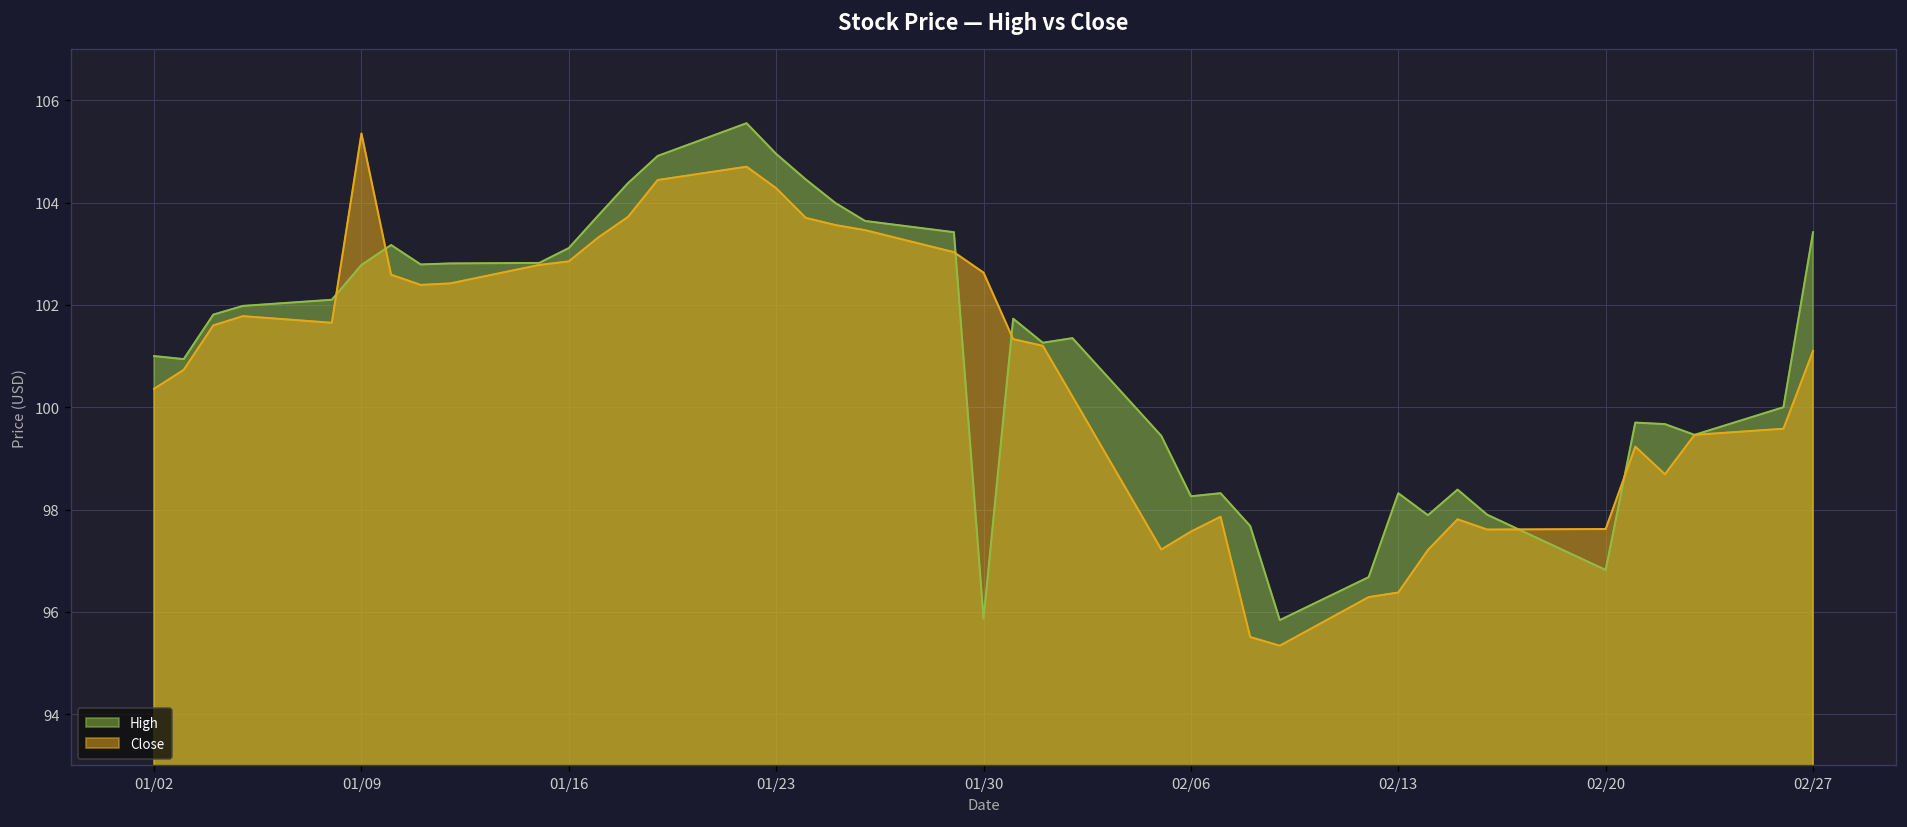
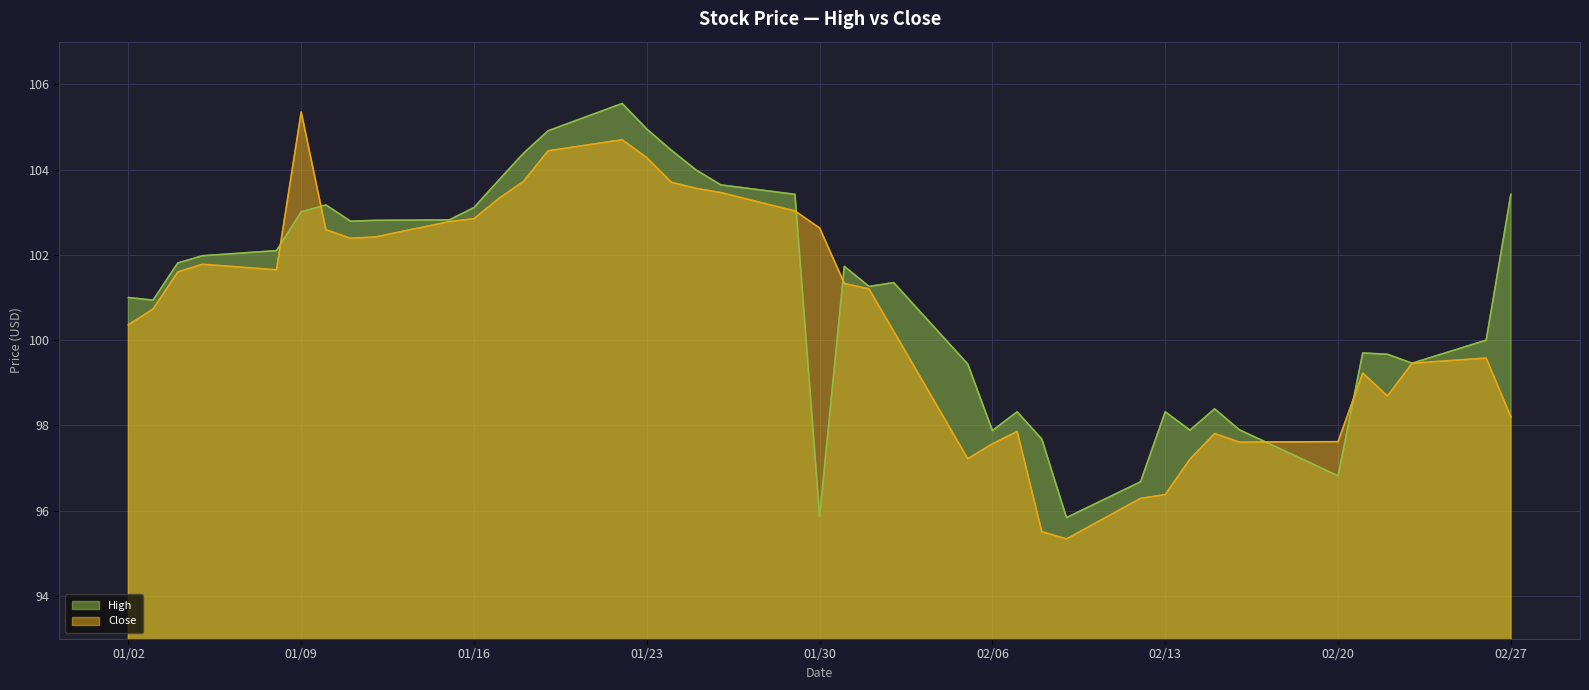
High, 01/09: 102.8 -> 103.0
High, 02/06: 98.3 -> 97.9
Close, 02/27: 101.1 -> 98.2
